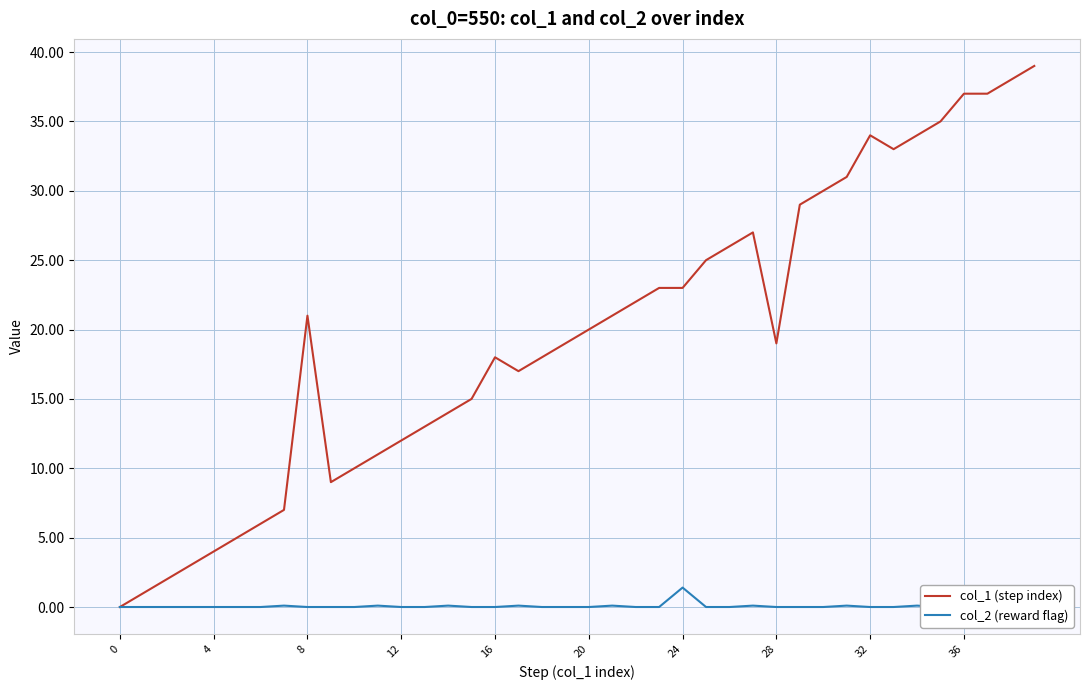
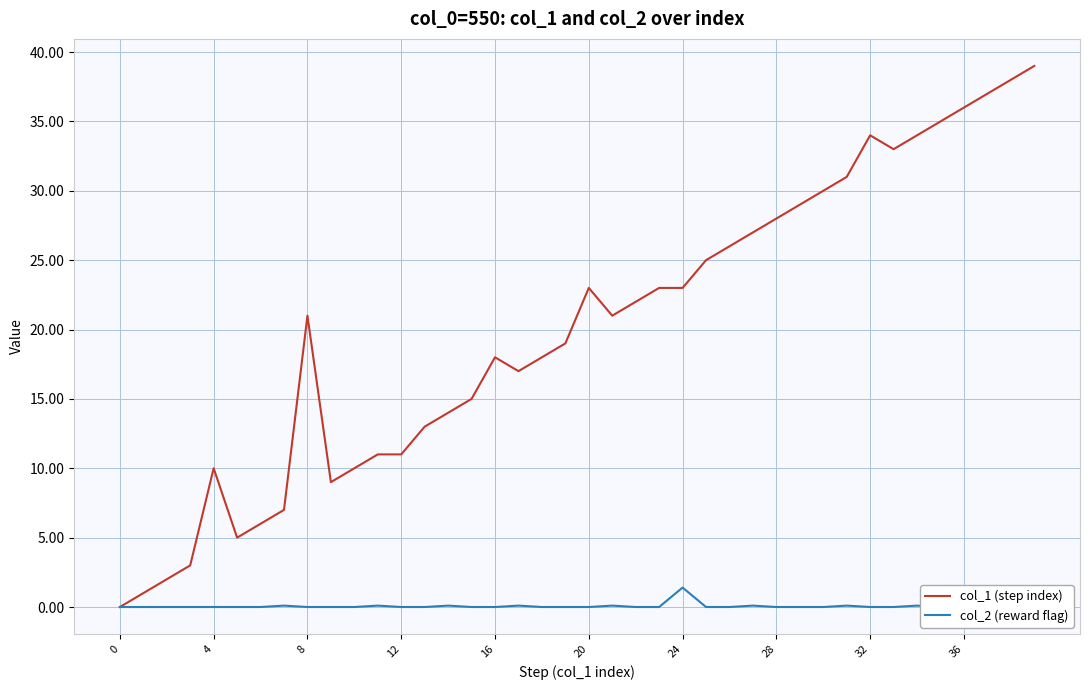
col_1 (step index), 4: 4 -> 10
col_1 (step index), 12: 12 -> 11
col_1 (step index), 20: 20 -> 23
col_1 (step index), 28: 19 -> 28
col_1 (step index), 36: 37 -> 36
